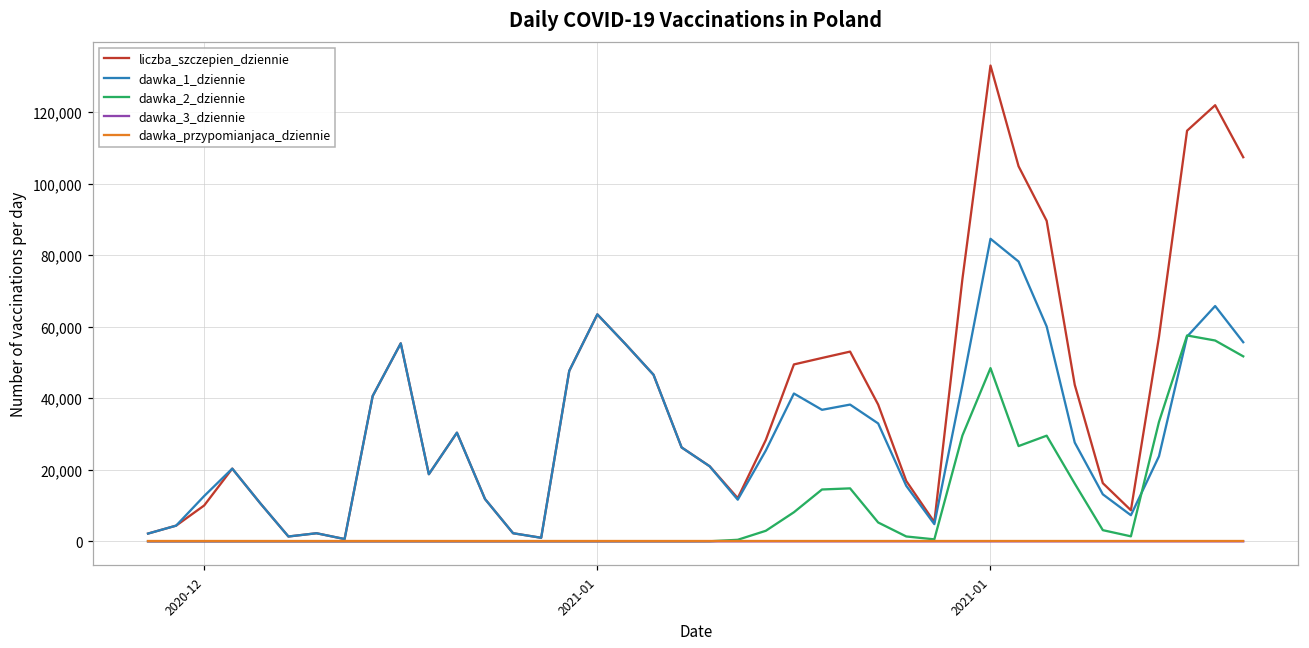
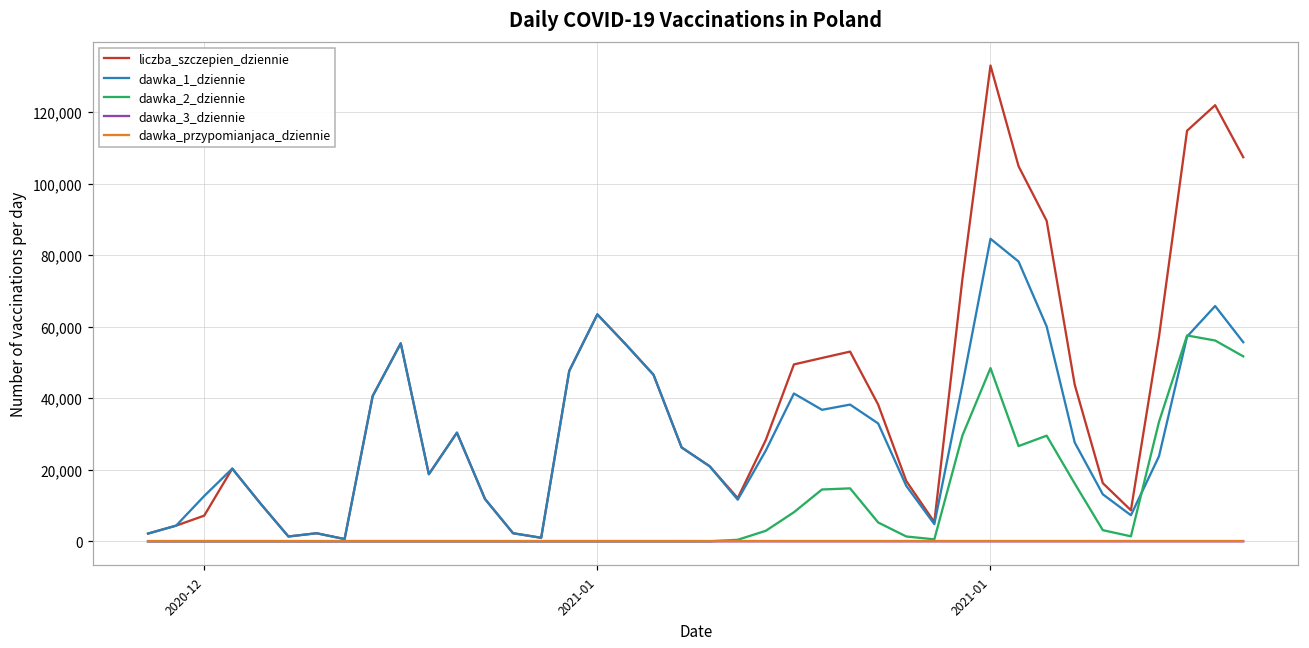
liczba_szczepien_dziennie, 2020-12: 10,000 -> 7,000
